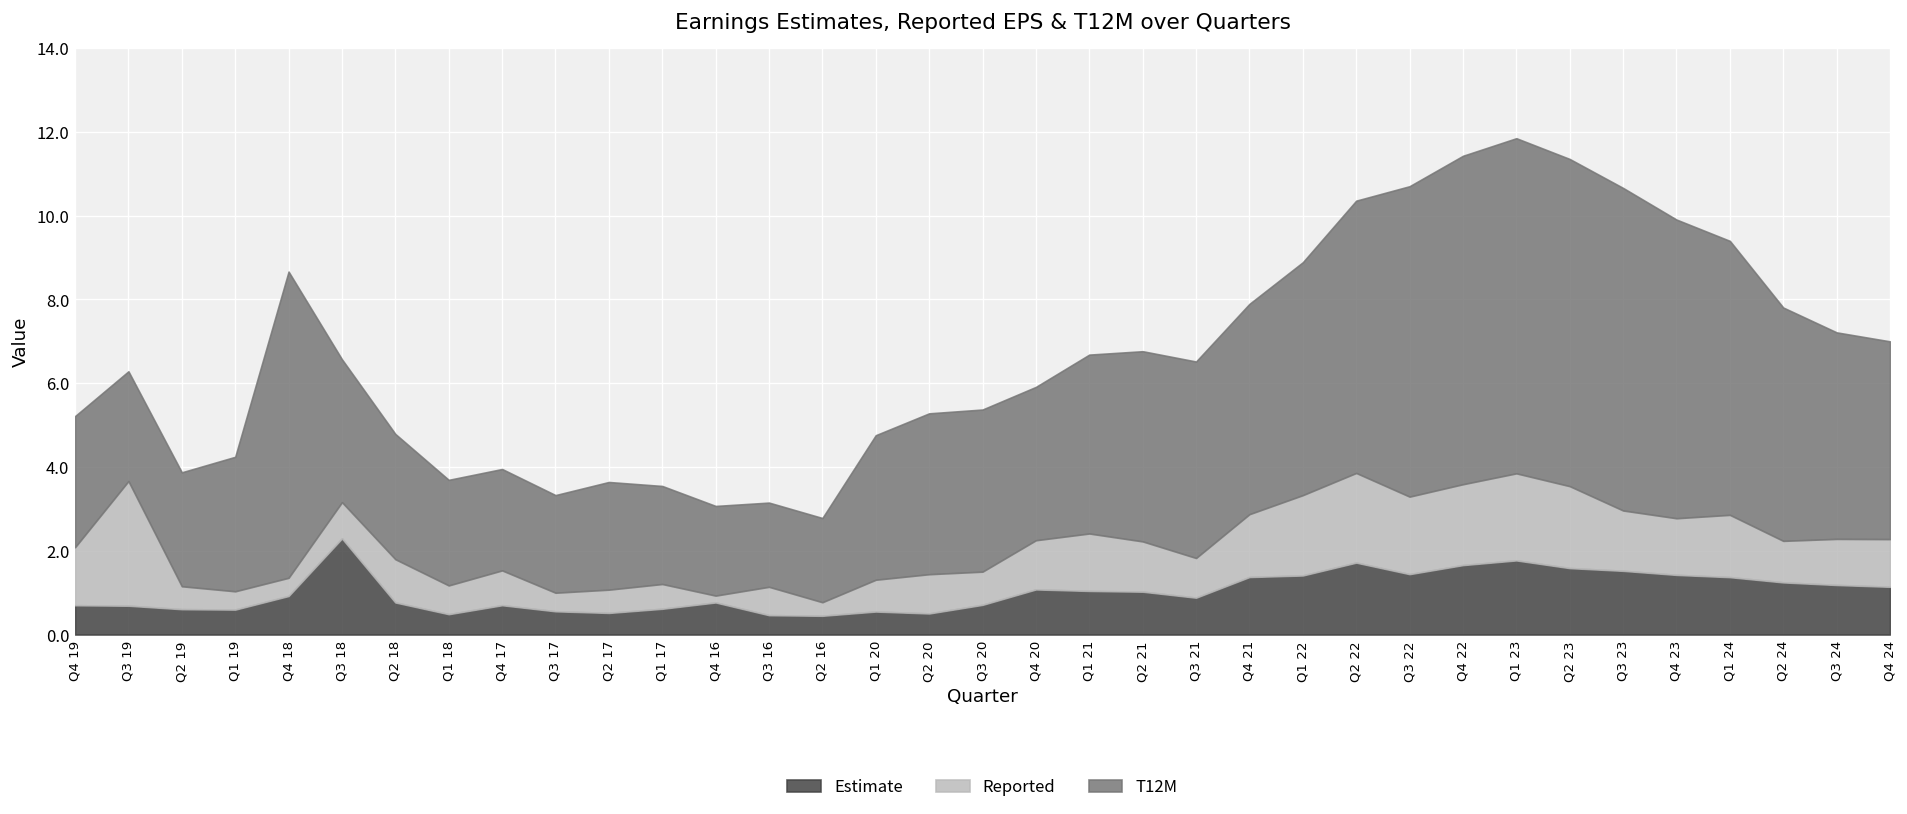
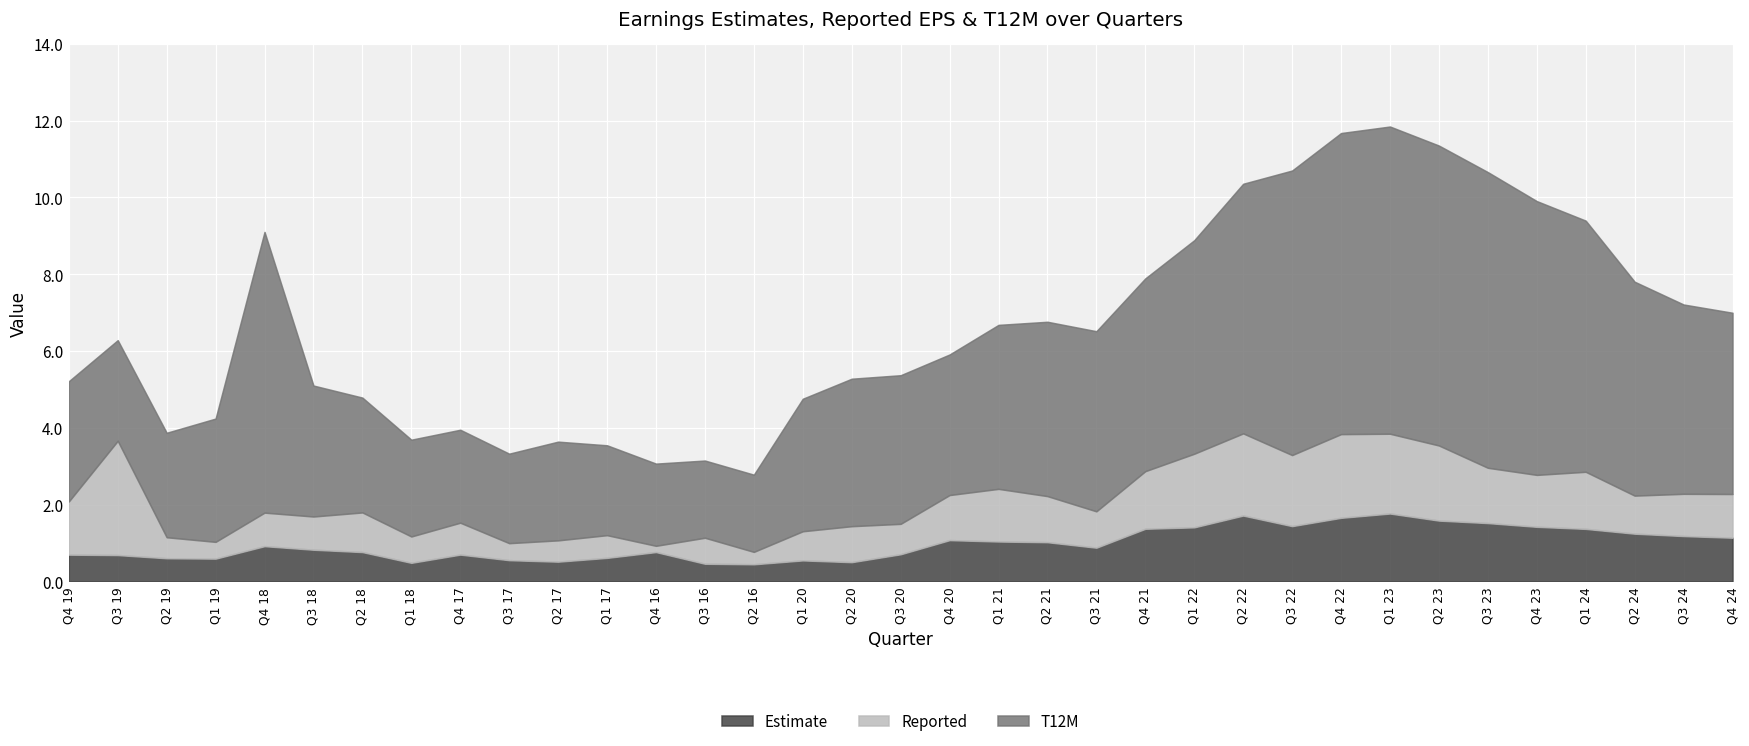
Reported, Q4 18: 0.4 -> 0.9
Estimate, Q3 18: 2.3 -> 0.8
Reported, Q4 22: 1.9 -> 2.2
